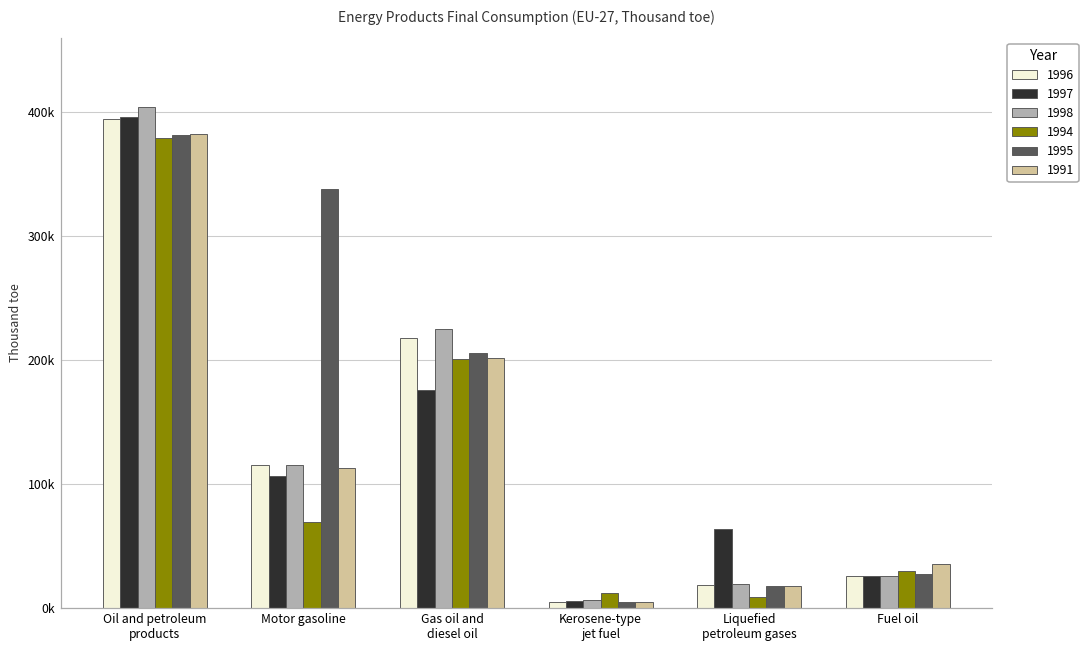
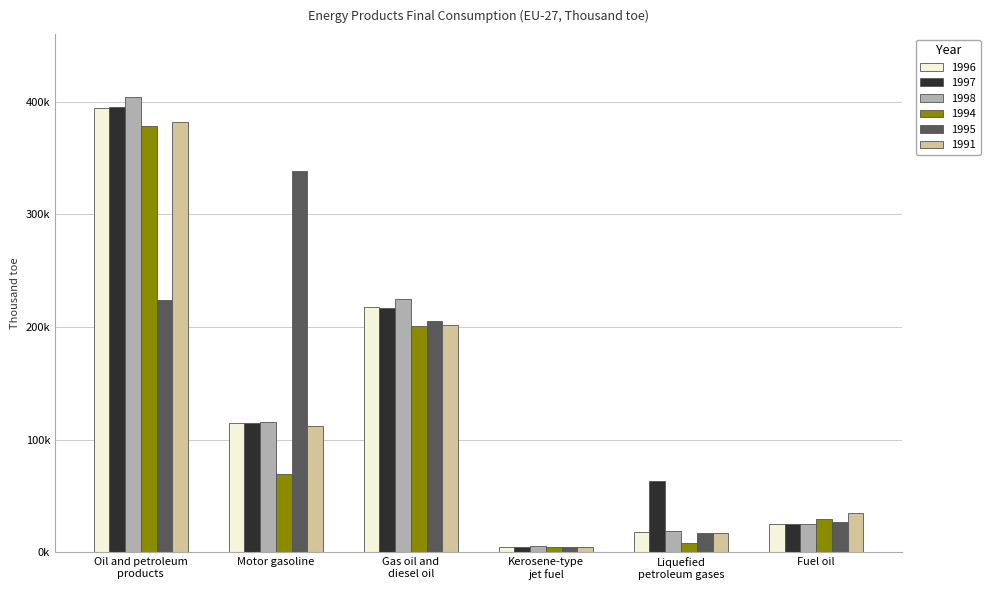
1995, Oil and petroleum products: 381000 -> 224000
1997, Motor gasoline: 106000 -> 115000
1997, Gas oil and diesel oil: 175000 -> 217000
1994, Kerosene-type jet fuel: 12000 -> 5000
